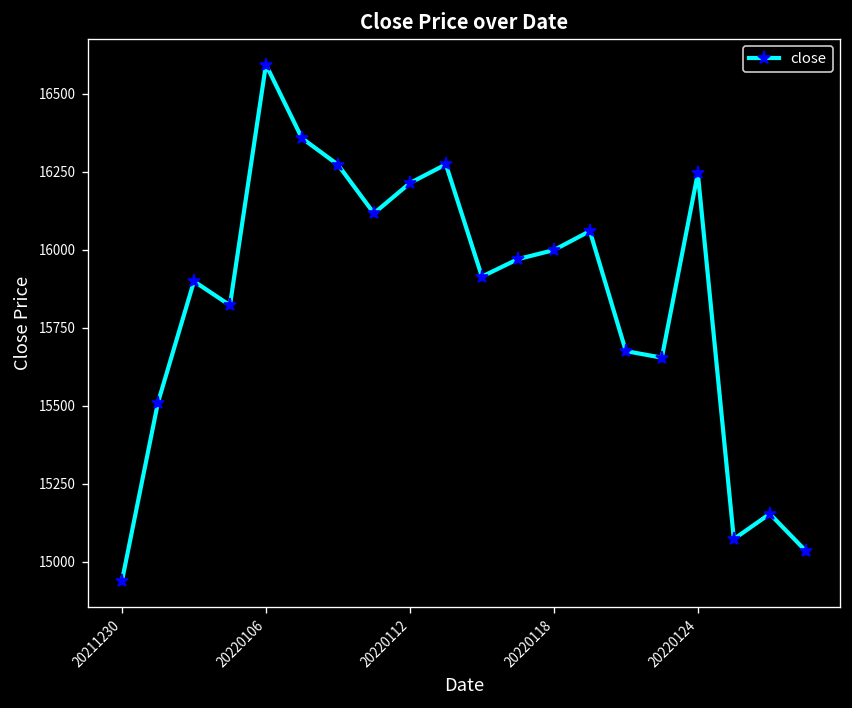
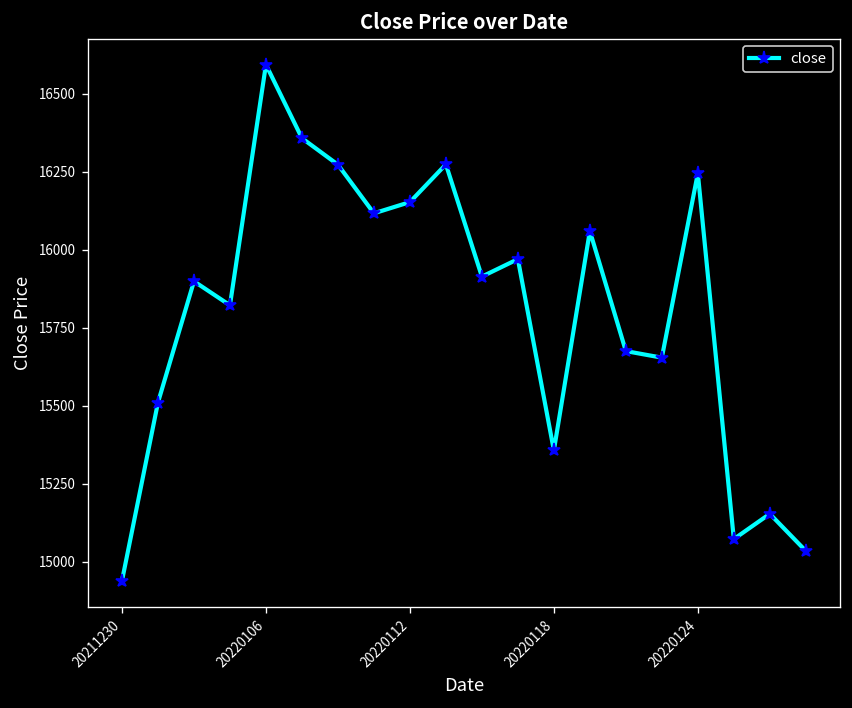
20220112: 16210 -> 16150
20220118: 16000 -> 15360
